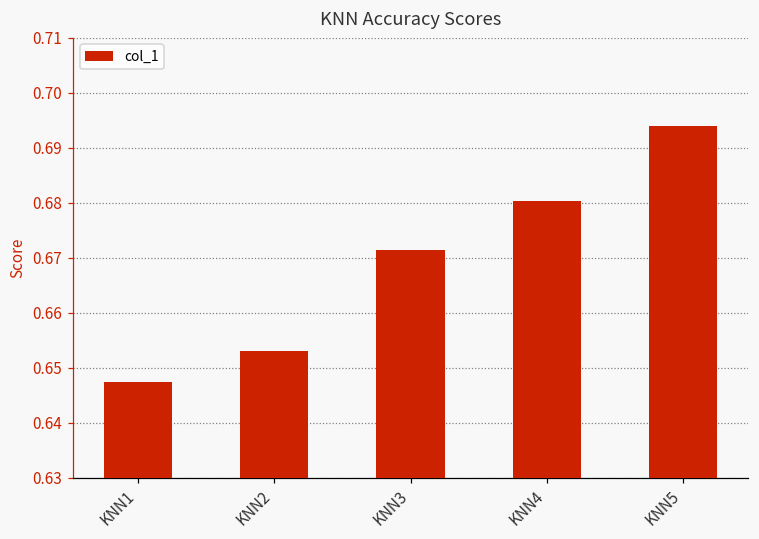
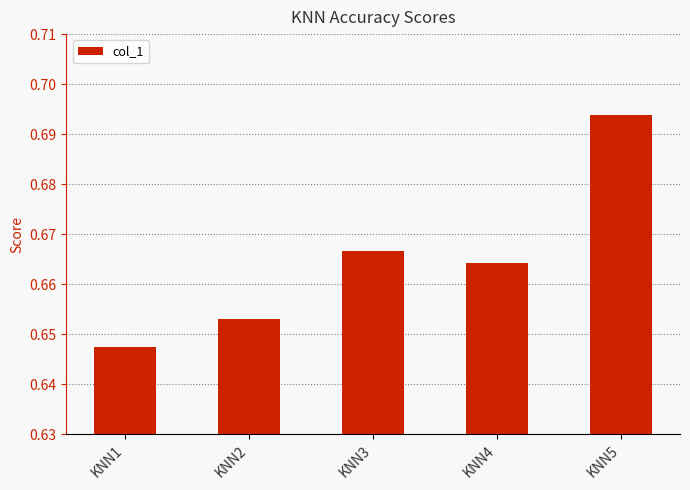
KNN3: 0.671 -> 0.667
KNN4: 0.680 -> 0.664
